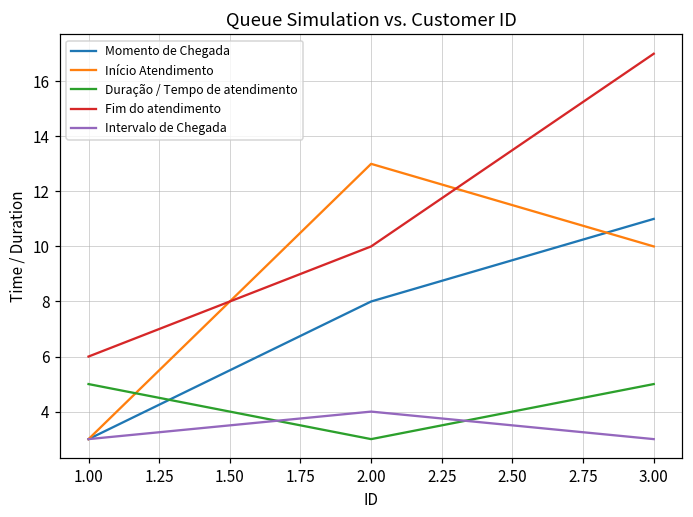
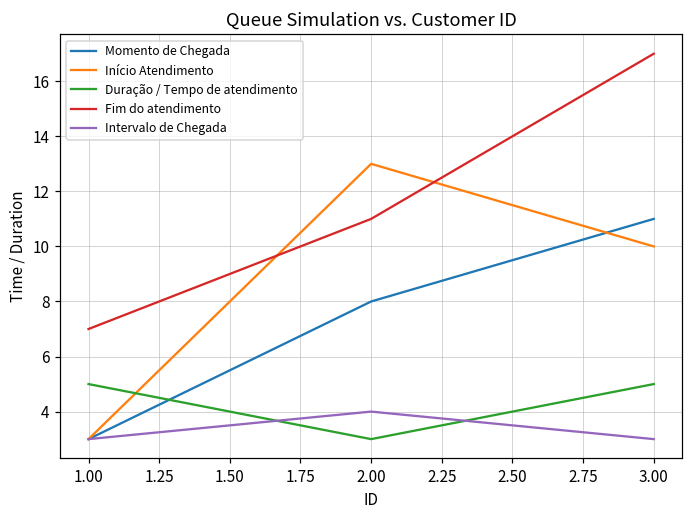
Fim do atendimento, 1.00: 6 -> 7
Fim do atendimento, 2.00: 10 -> 11
